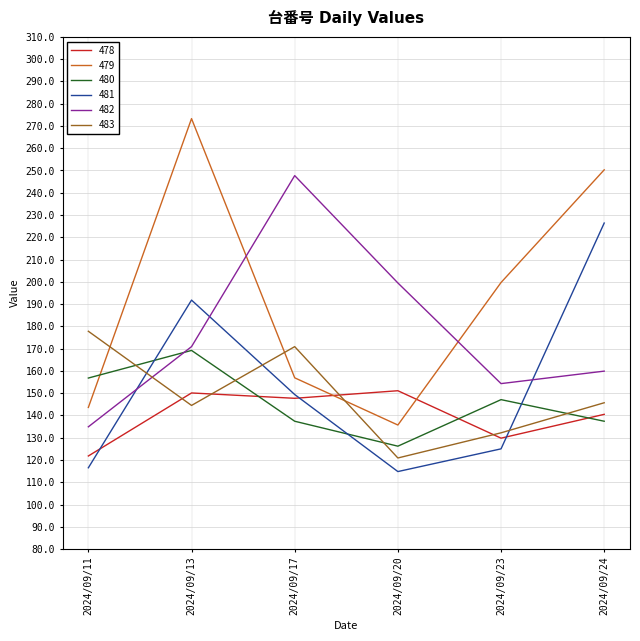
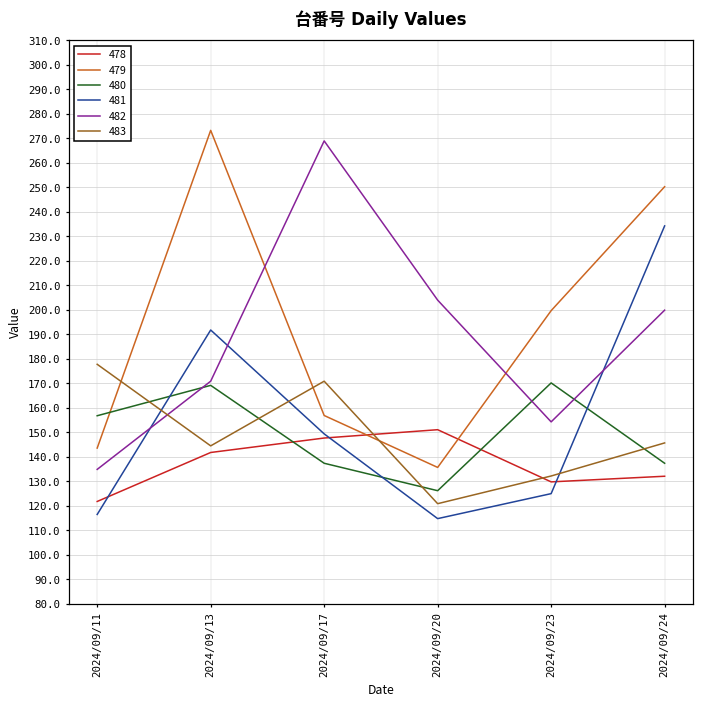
478, 2024/09/13: 150 -> 142
482, 2024/09/17: 248 -> 269
482, 2024/09/20: 200 -> 204
480, 2024/09/23: 147 -> 170
478, 2024/09/24: 141 -> 132
481, 2024/09/24: 226 -> 234
482, 2024/09/24: 160 -> 200
